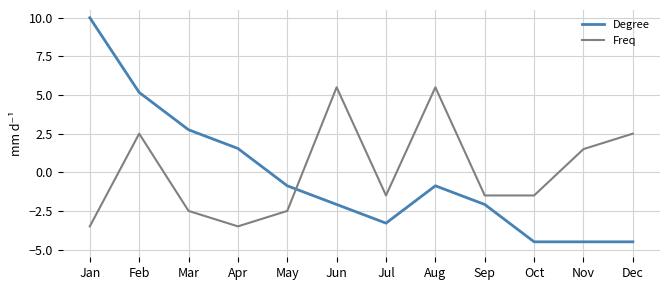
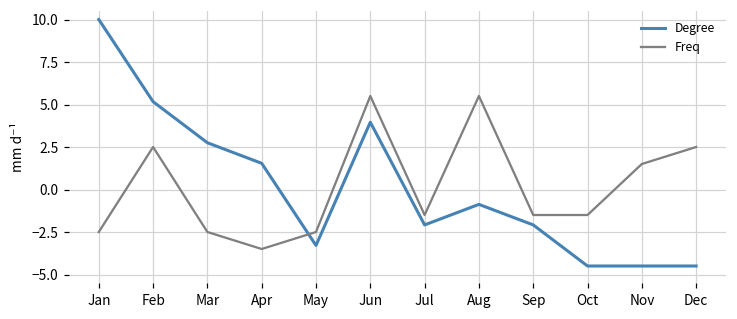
Freq, Jan: -3.5 -> -2.5
Degree, May: -0.9 -> -3.3
Degree, Jun: -2.1 -> 4.0
Degree, Jul: -3.3 -> -2.1
